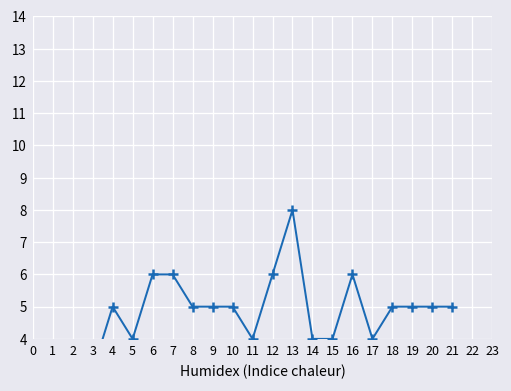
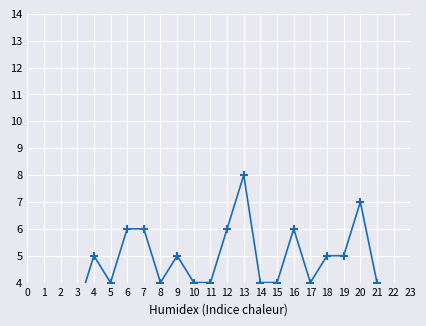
8: 5 -> 4
10: 5 -> 4
20: 5 -> 7
21: 5 -> 4
